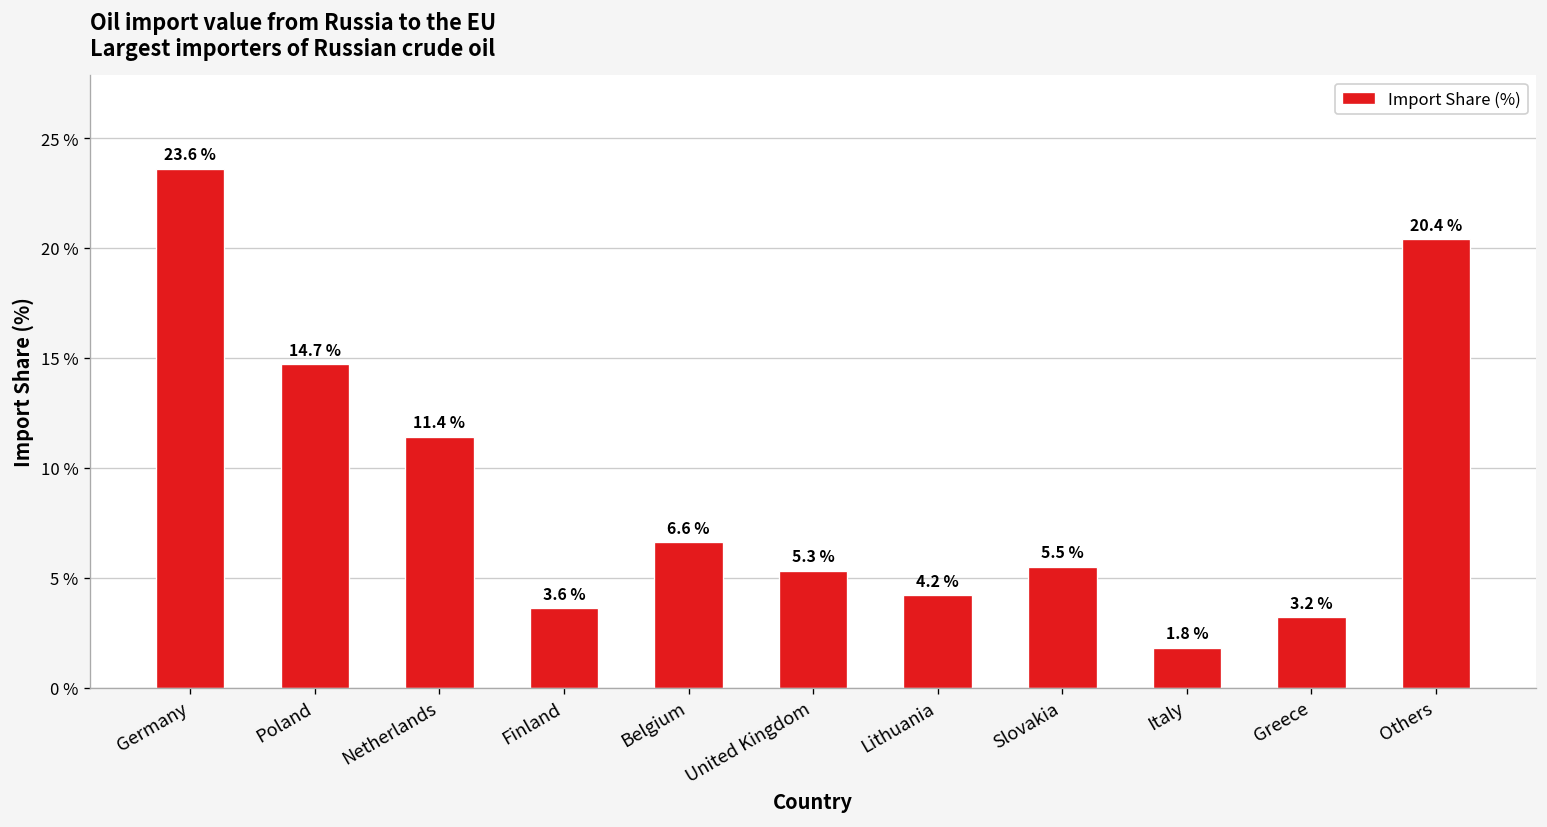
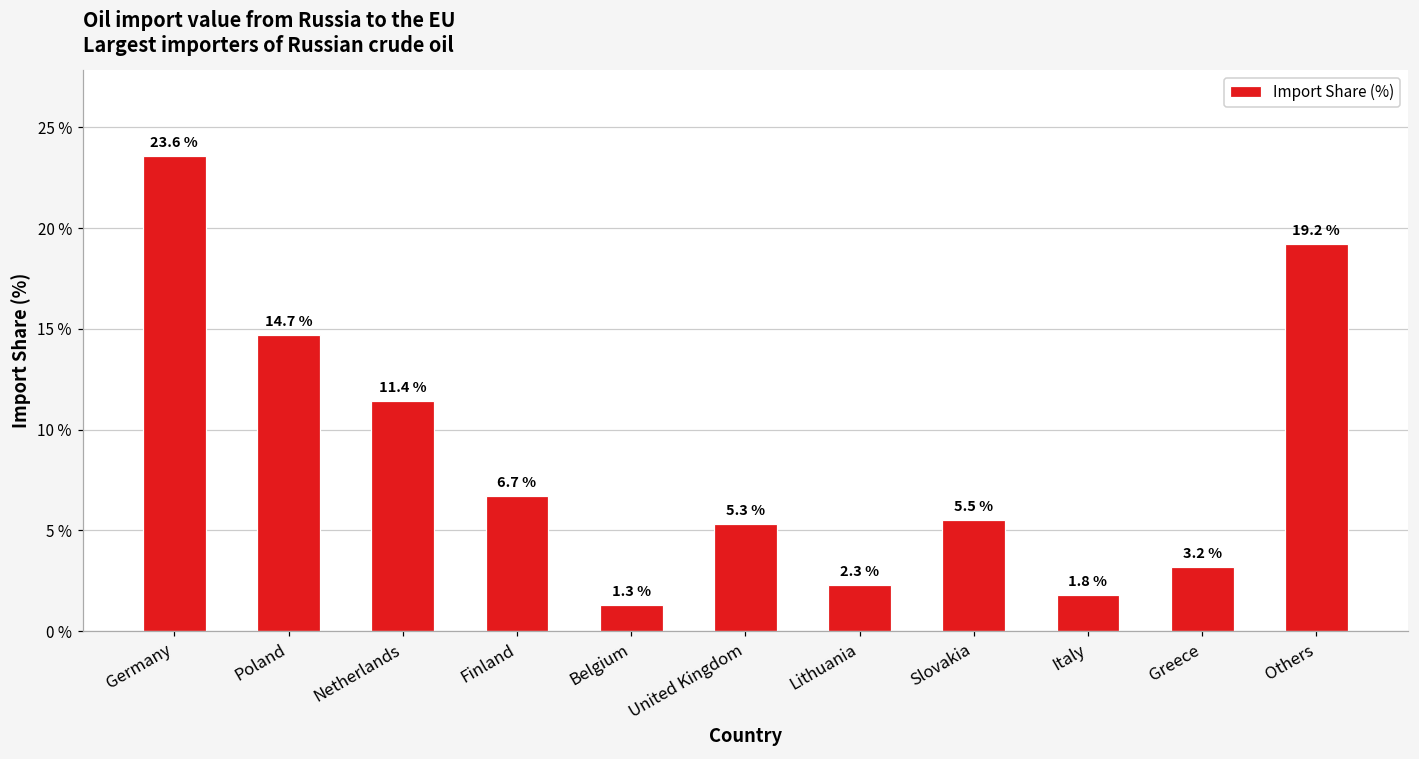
Finland: 3.6 % -> 6.7 %
Belgium: 6.6 % -> 1.3 %
Lithuania: 4.2 % -> 2.3 %
Others: 20.4 % -> 19.2 %
